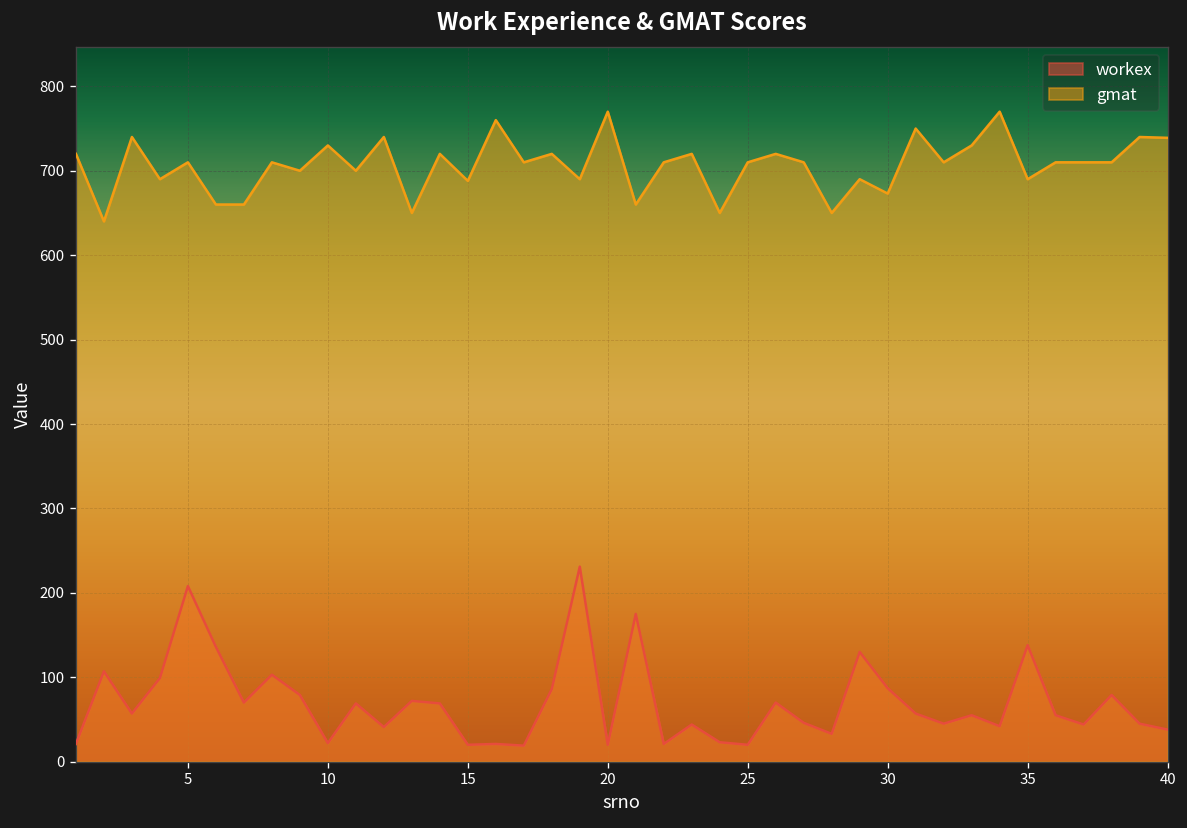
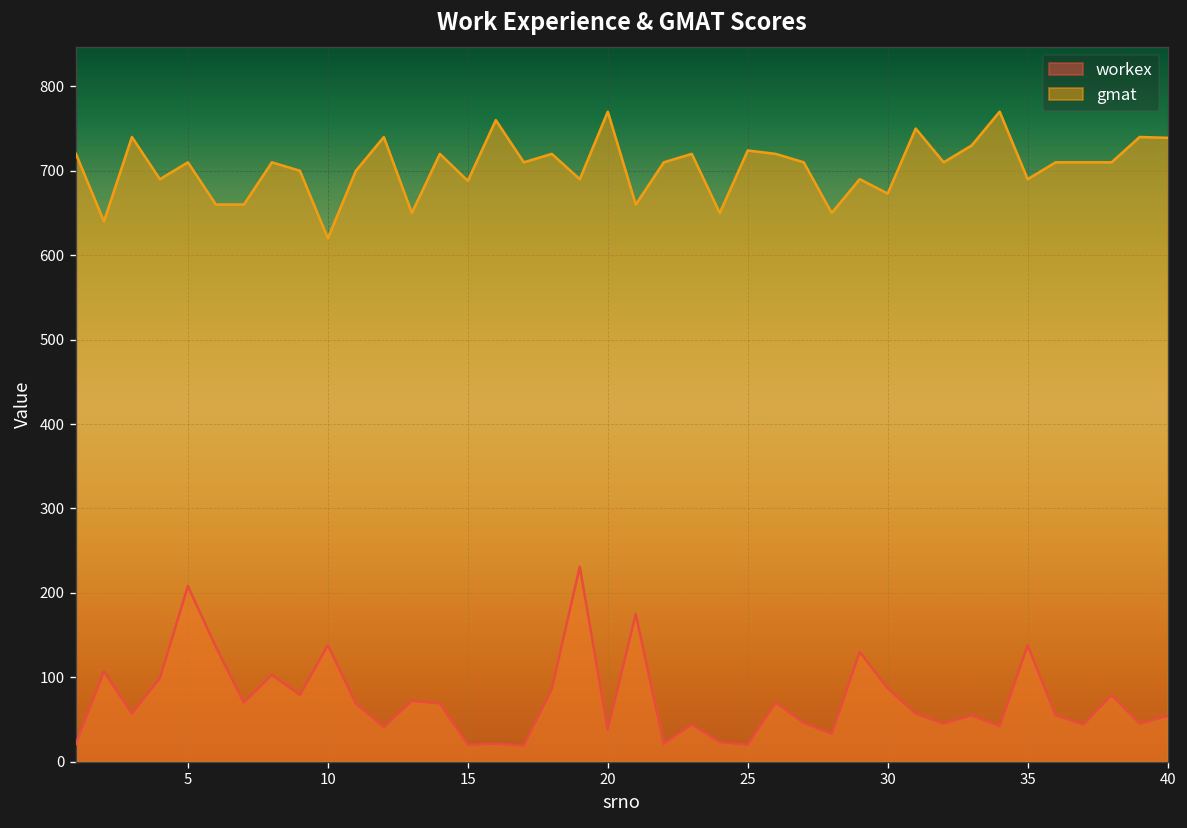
workex, 10: 20 -> 140
gmat, 10: 730 -> 620
workex, 20: 20 -> 40
gmat, 25: 710 -> 720
workex, 40: 40 -> 50
